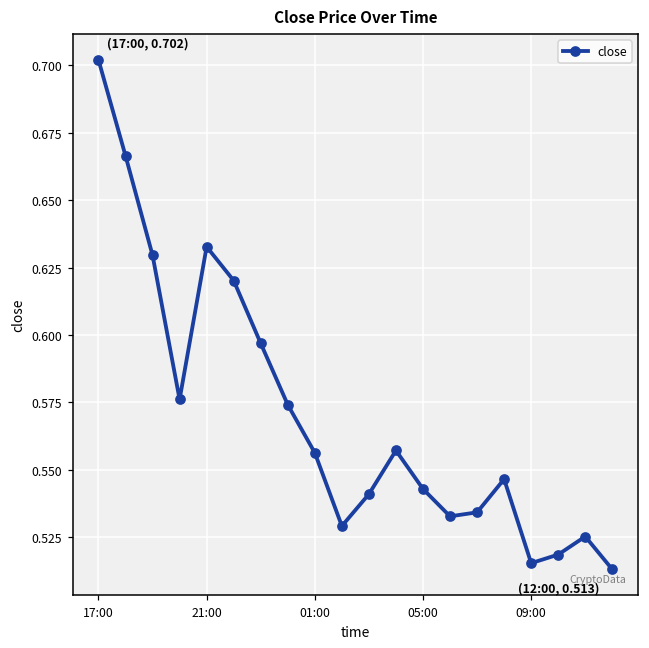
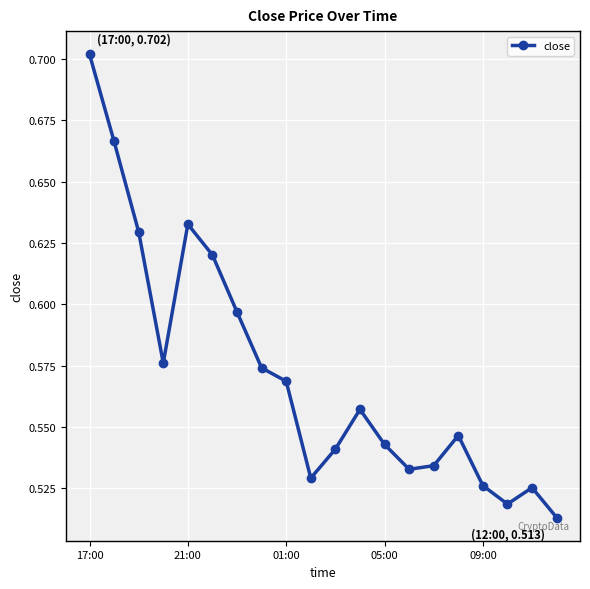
01:00: 0.556 -> 0.569
09:00: 0.515 -> 0.526
